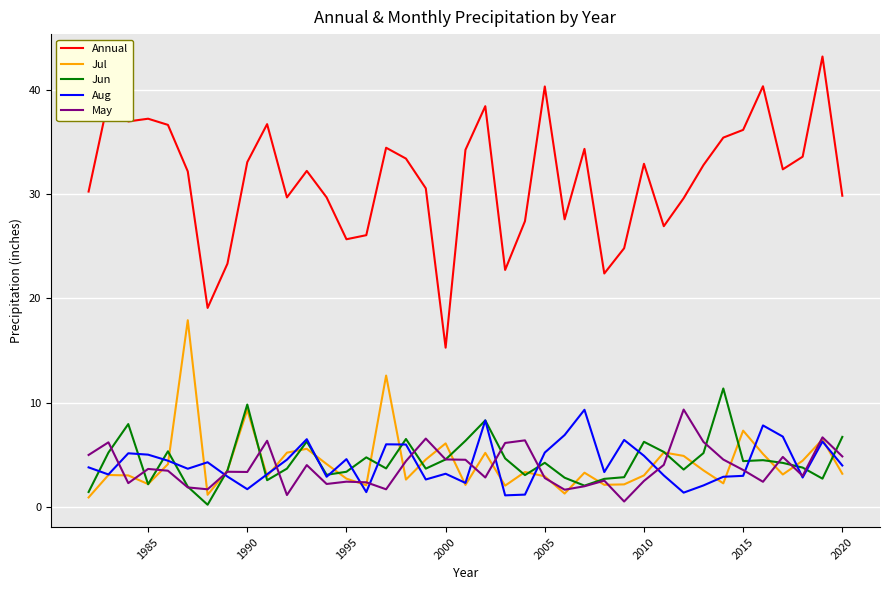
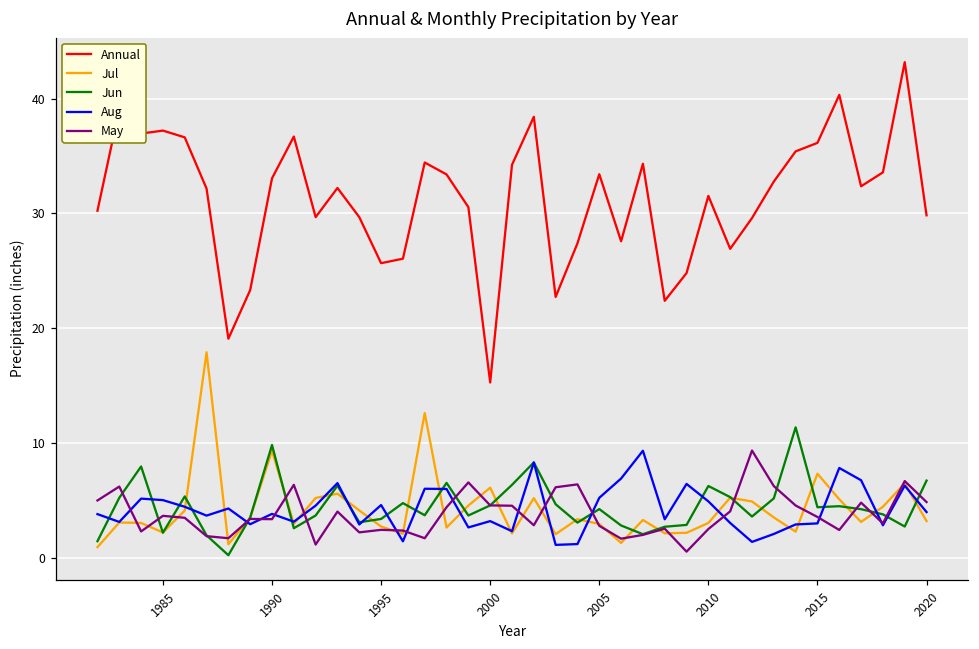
Aug, 1990: 1.7 -> 3.8
Annual, 2005: 40.3 -> 33.4
Annual, 2010: 32.9 -> 31.5
